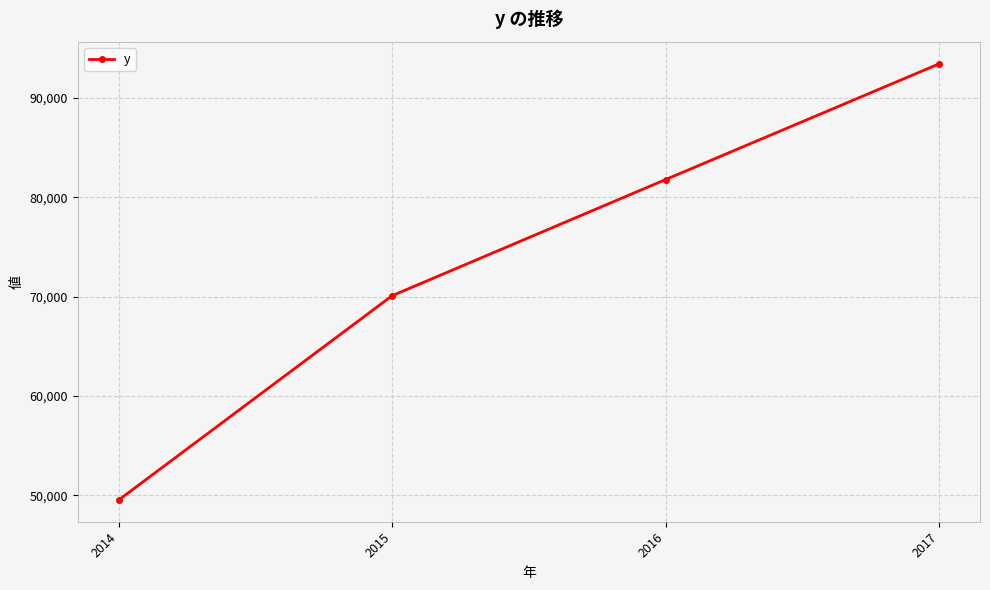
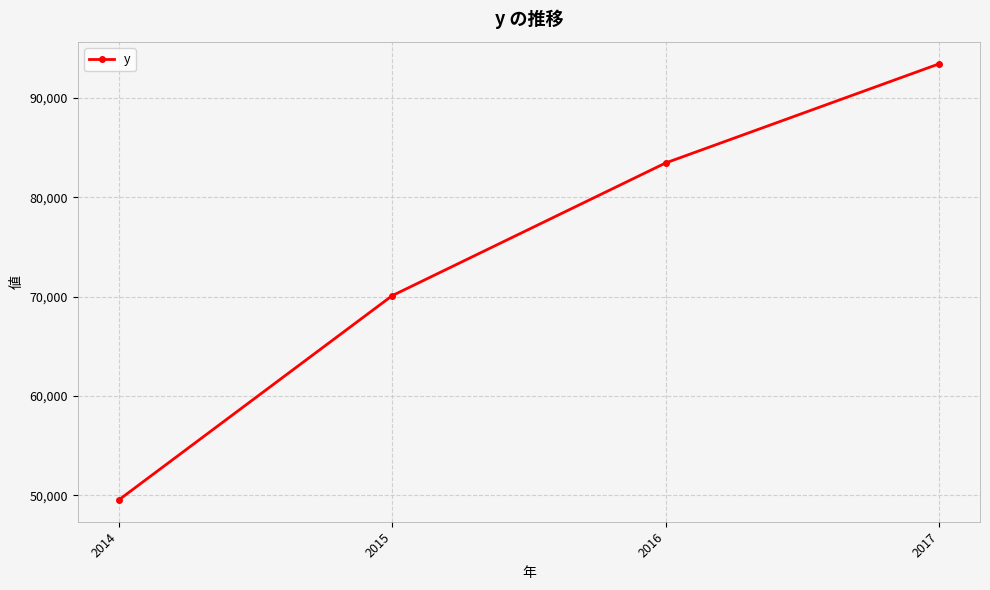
2016: 82,000 -> 83,000
